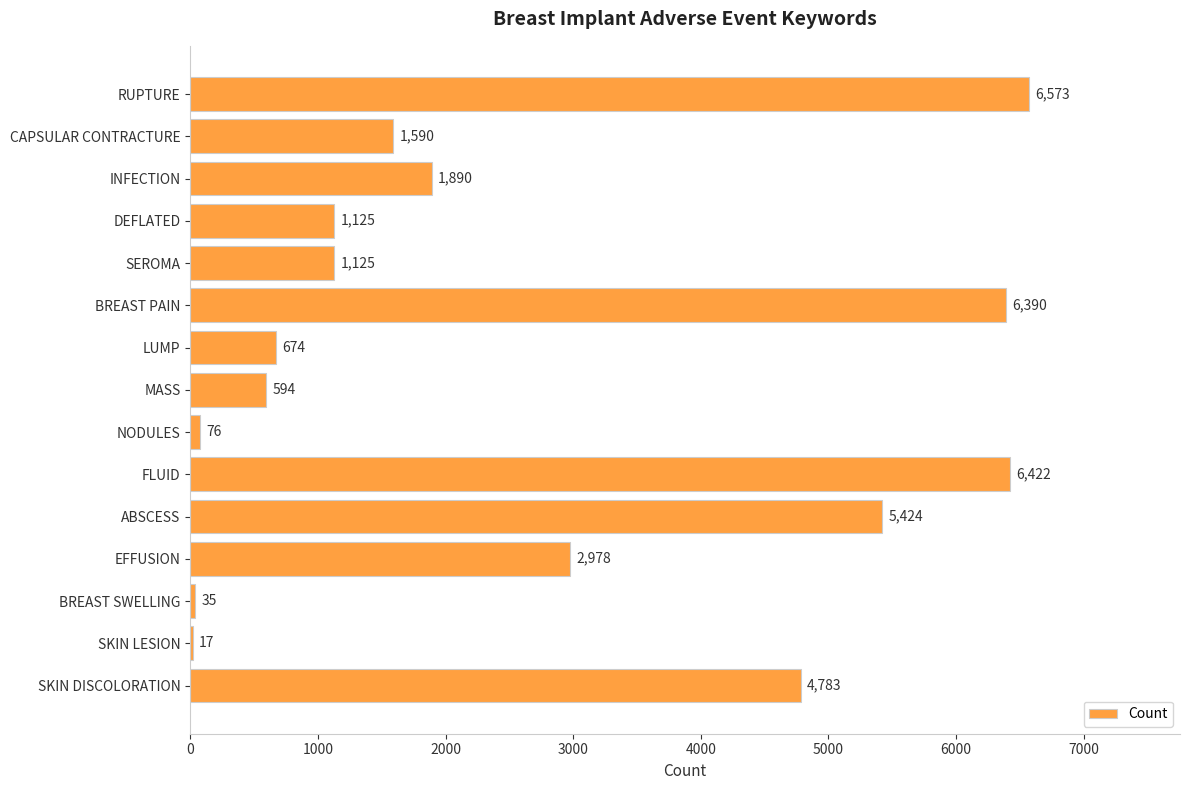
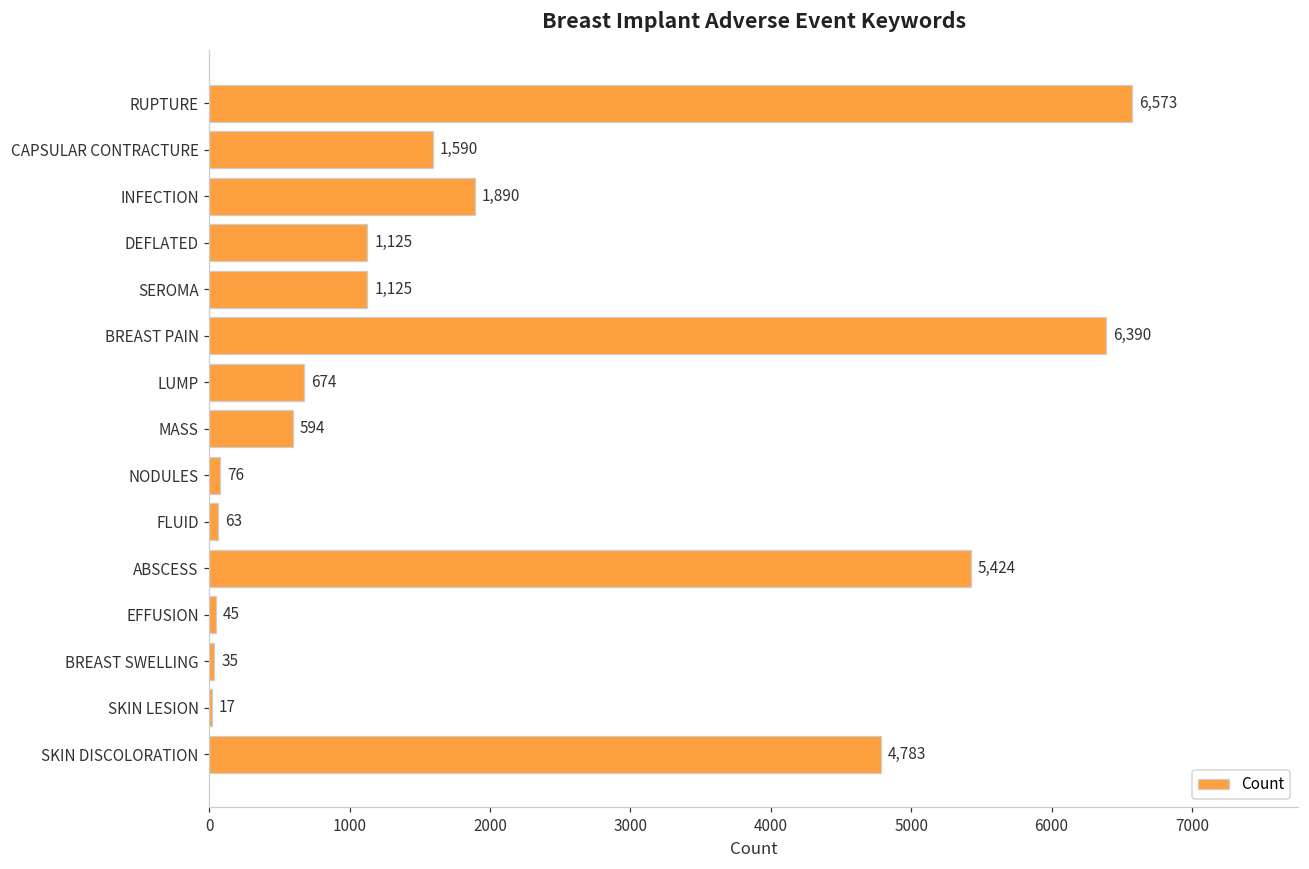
FLUID: 6,422 -> 63
EFFUSION: 2,978 -> 45
